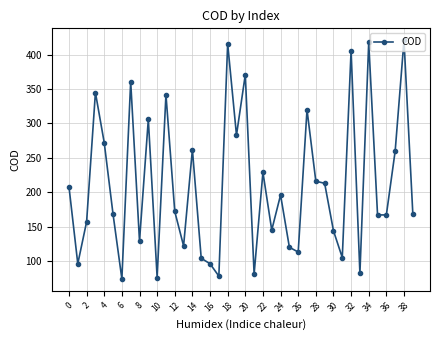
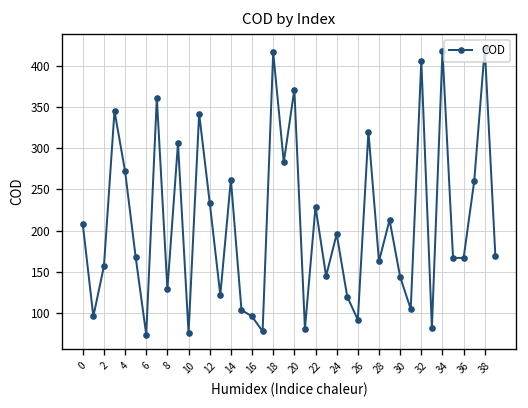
12: 170 -> 230
26: 110 -> 90
28: 220 -> 160
